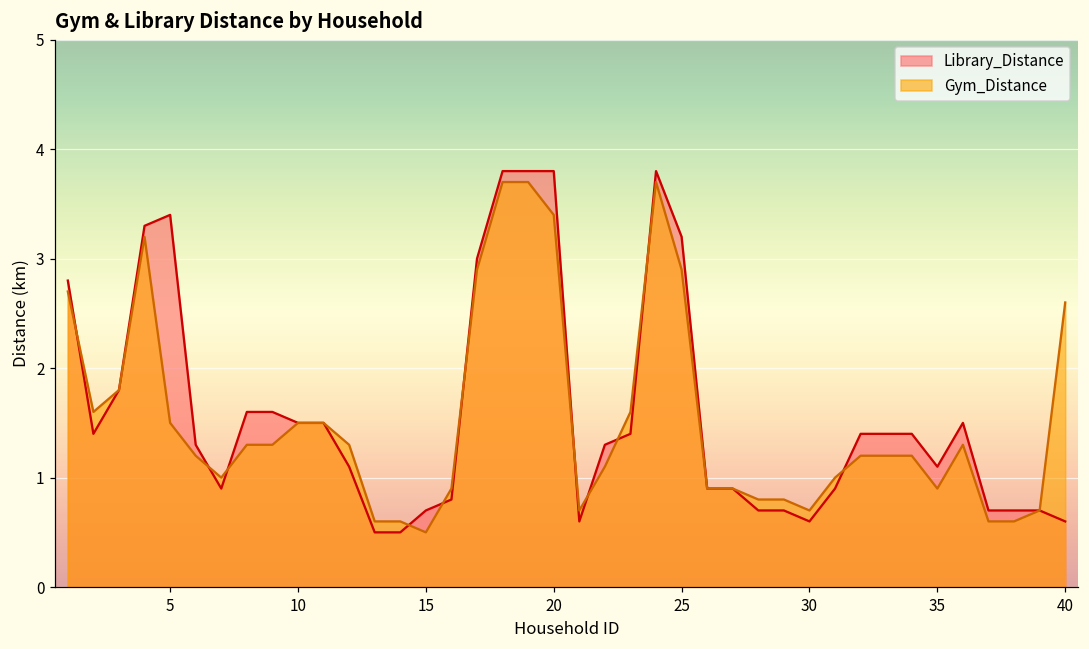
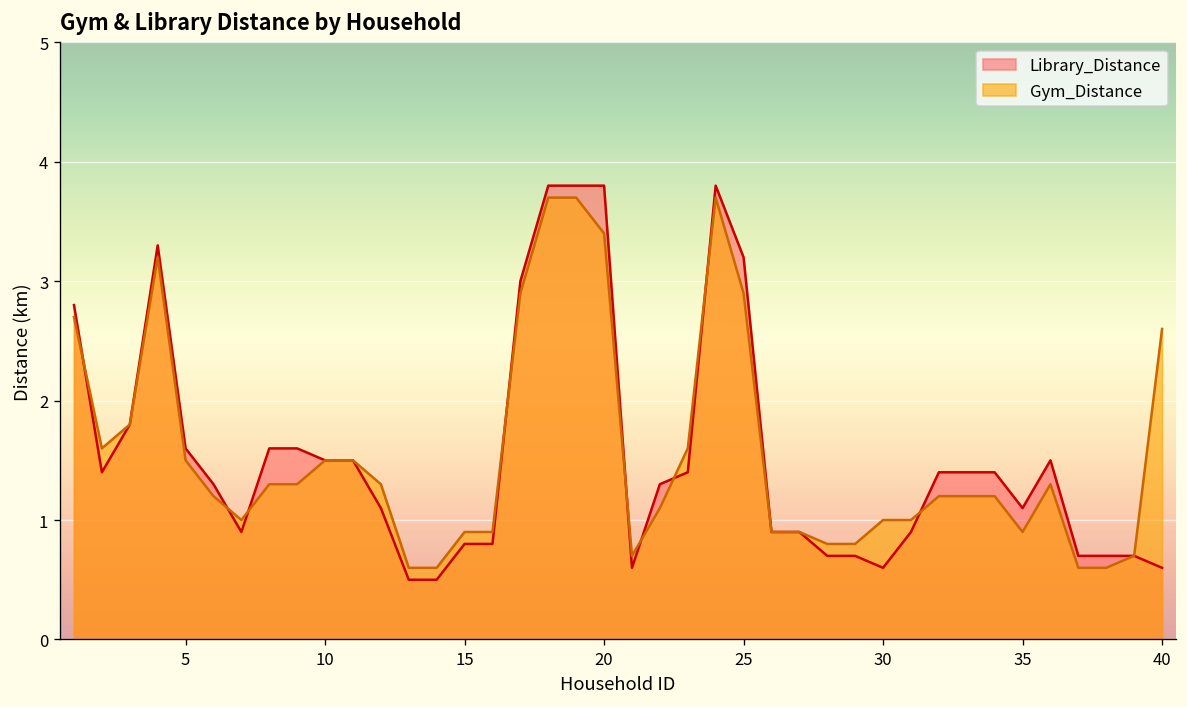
Library_Distance, 5: 3.4 -> 1.6
Library_Distance, 15: 0.7 -> 0.8
Gym_Distance, 15: 0.5 -> 0.9
Gym_Distance, 30: 0.7 -> 1.0
